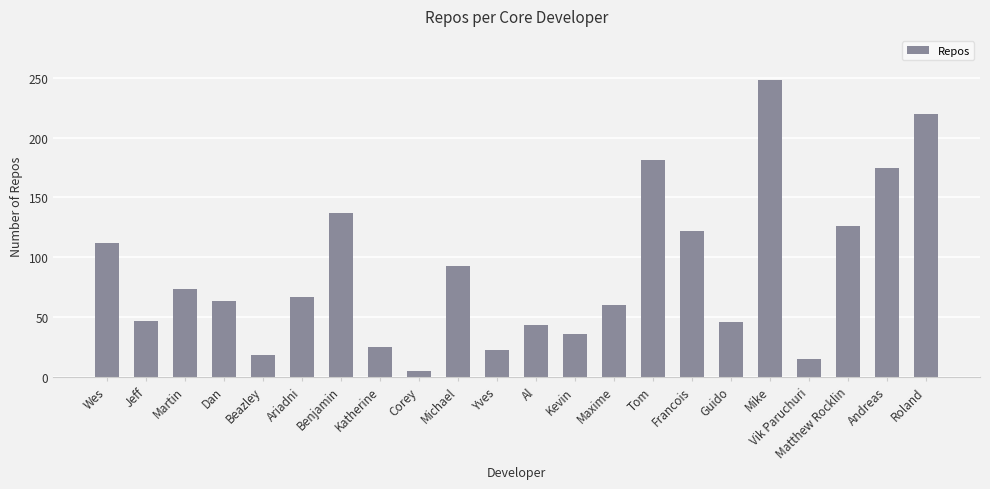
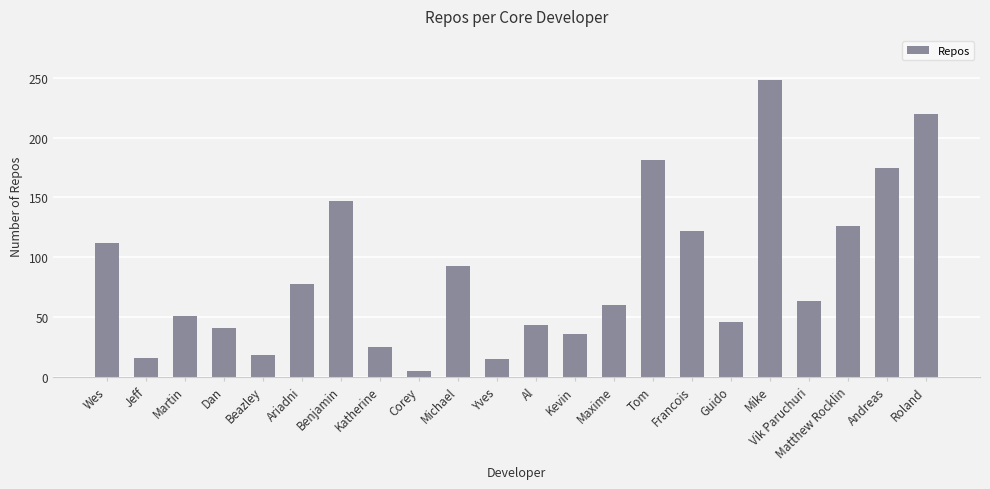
Jeff: 47 -> 16
Martin: 73 -> 51
Dan: 63 -> 41
Ariadni: 67 -> 78
Benjamin: 137 -> 147
Yves: 22 -> 15
Vik Paruchuri: 15 -> 63
